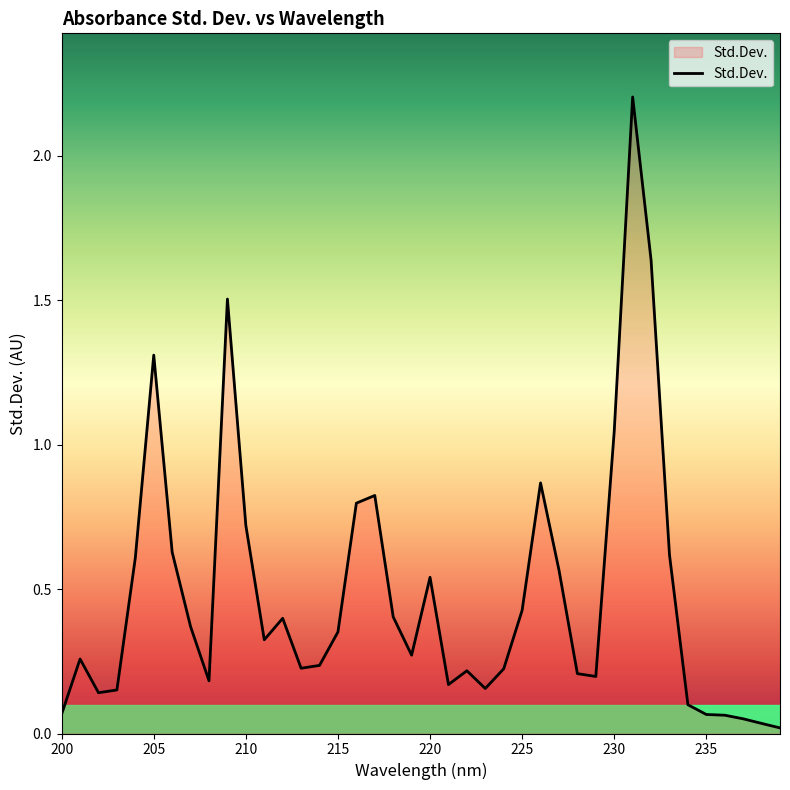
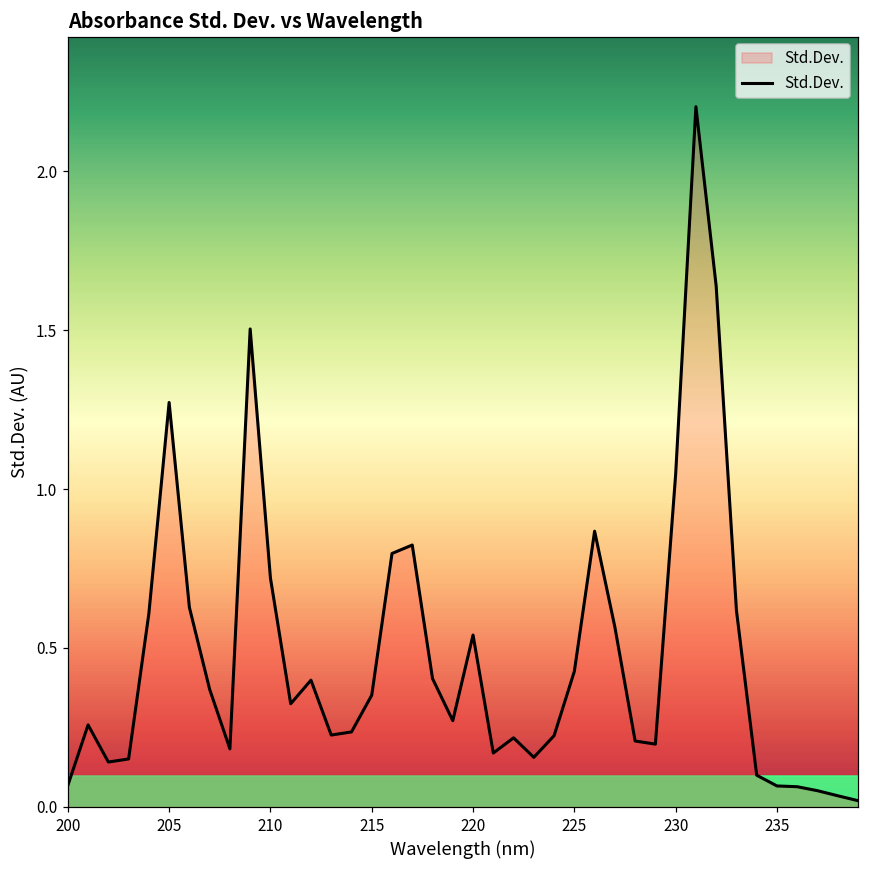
205: 1.31 -> 1.27
